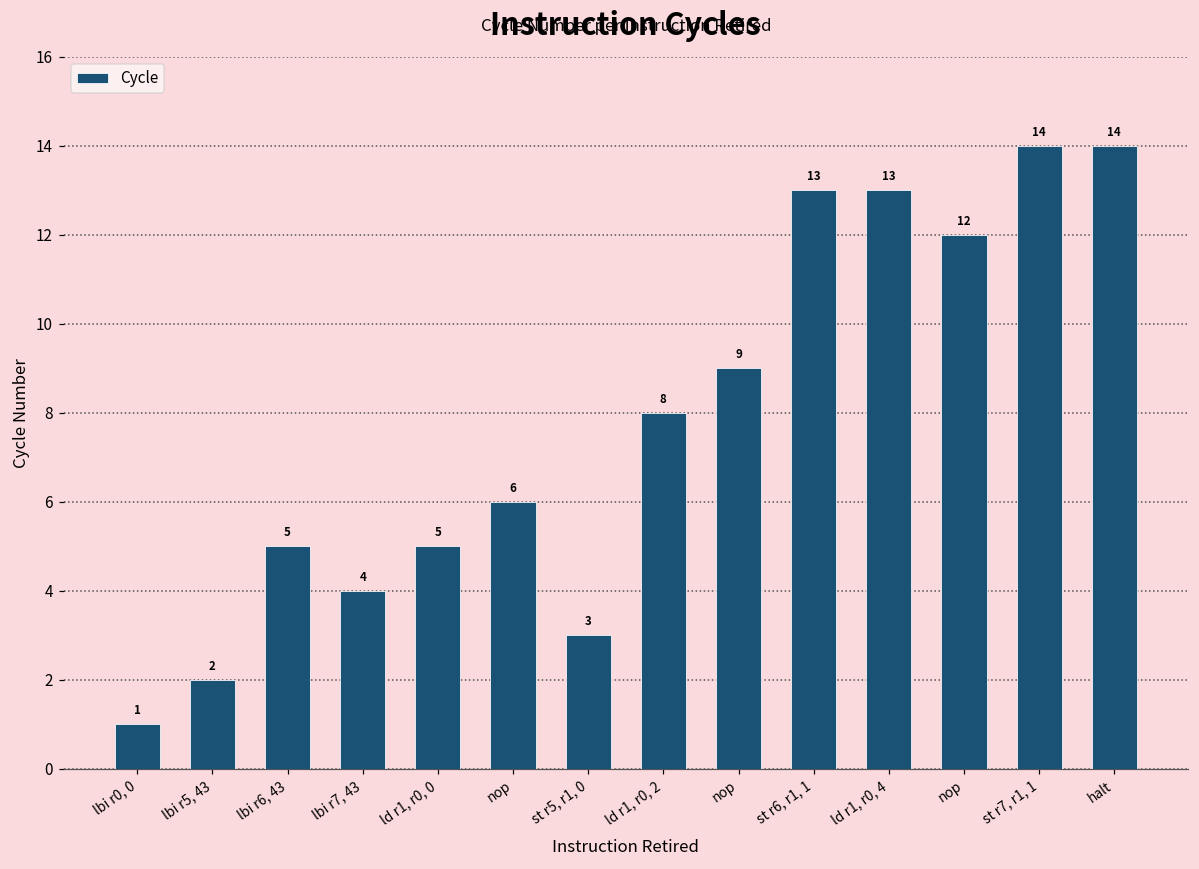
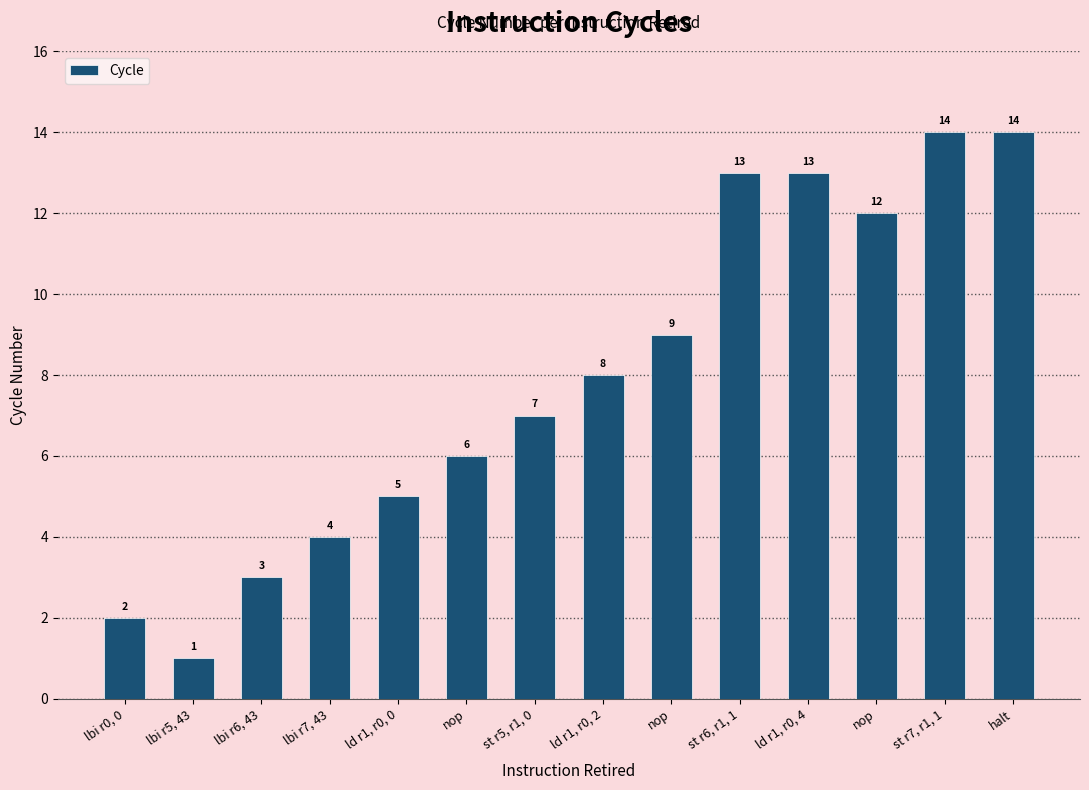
lbi r0, 0: 1 -> 2
lbi r5, 43: 2 -> 1
lbi r6, 43: 5 -> 3
st r5, r1, 0: 3 -> 7
